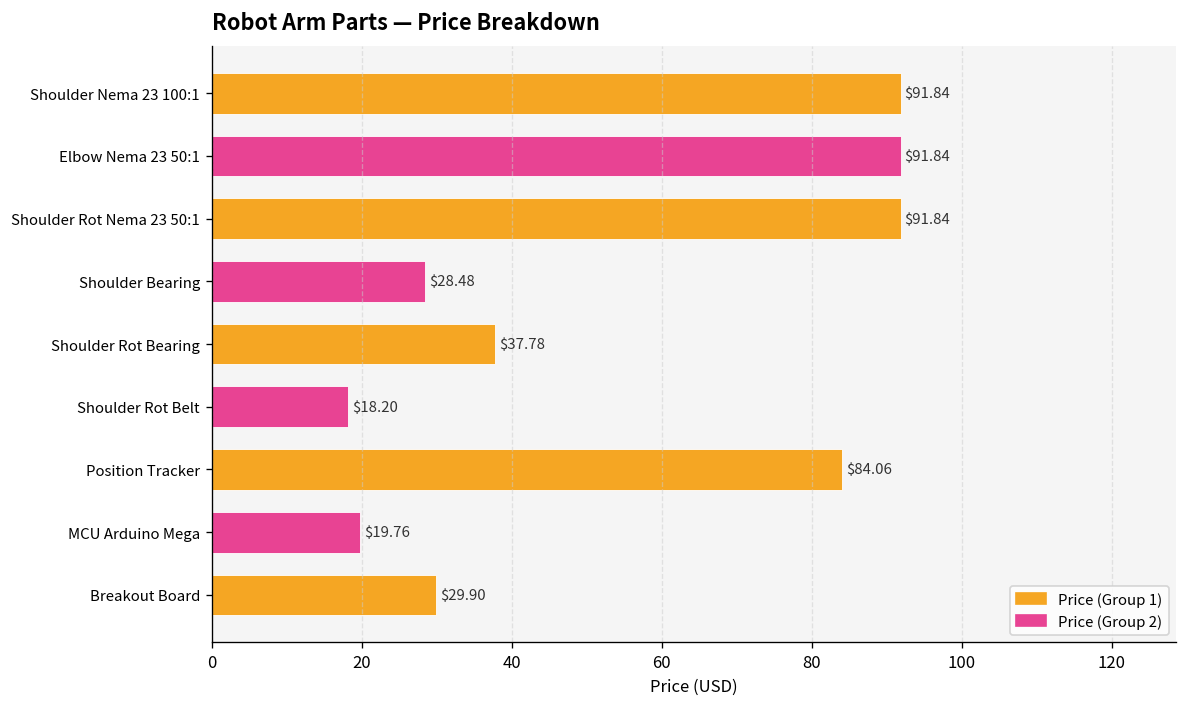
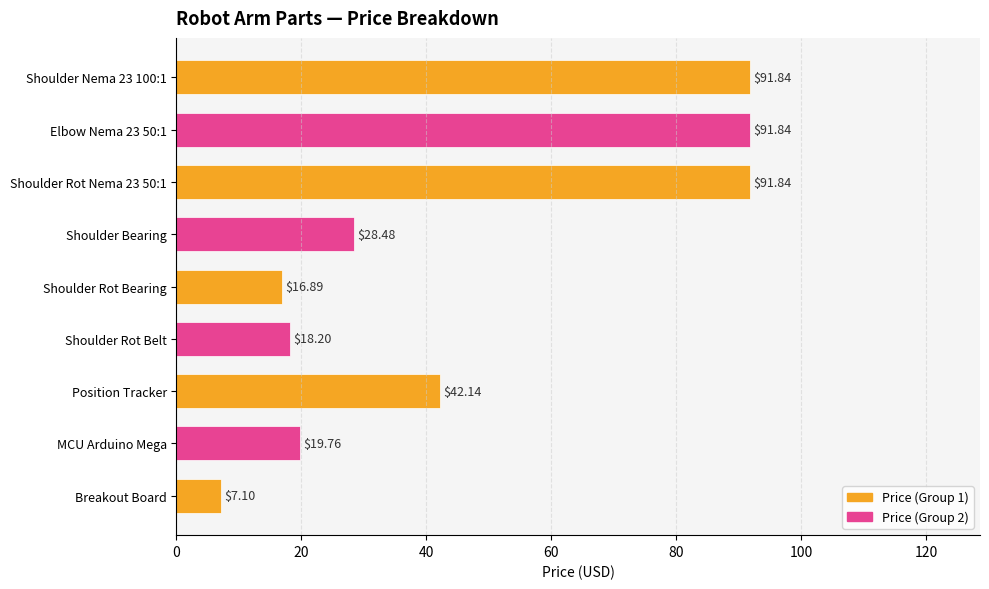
Shoulder Rot Bearing: $37.78 -> $16.89
Position Tracker: $84.06 -> $42.14
Breakout Board: $29.90 -> $7.10
